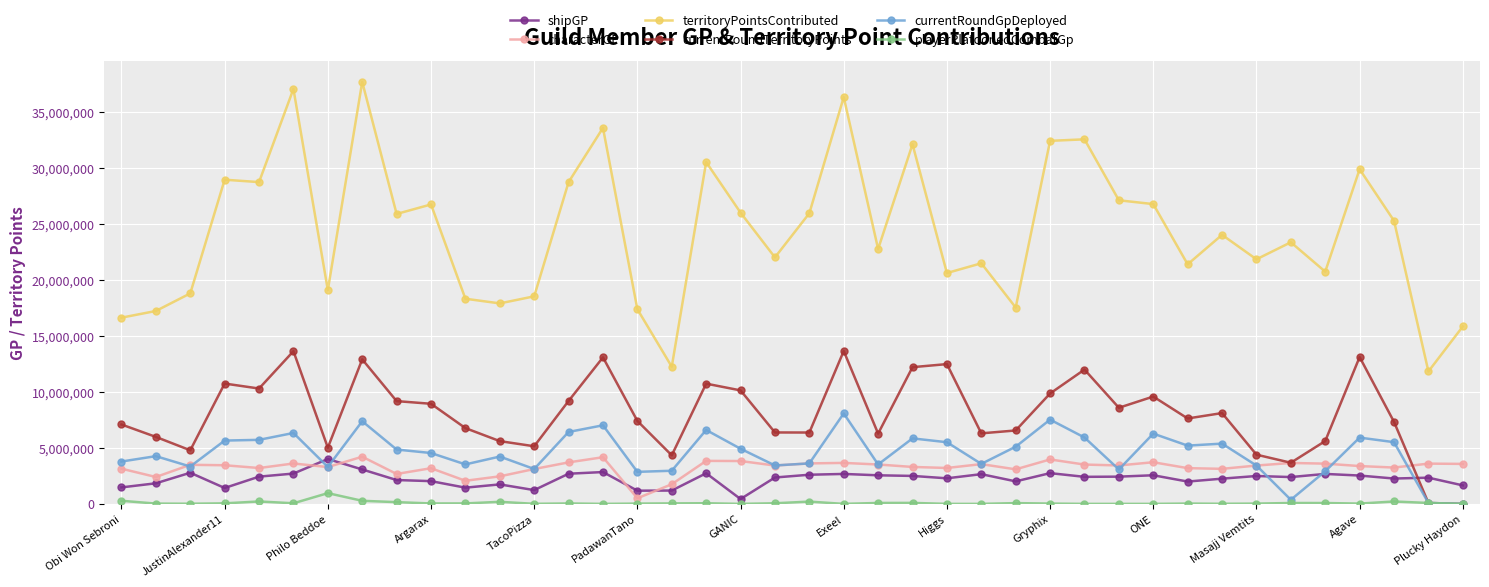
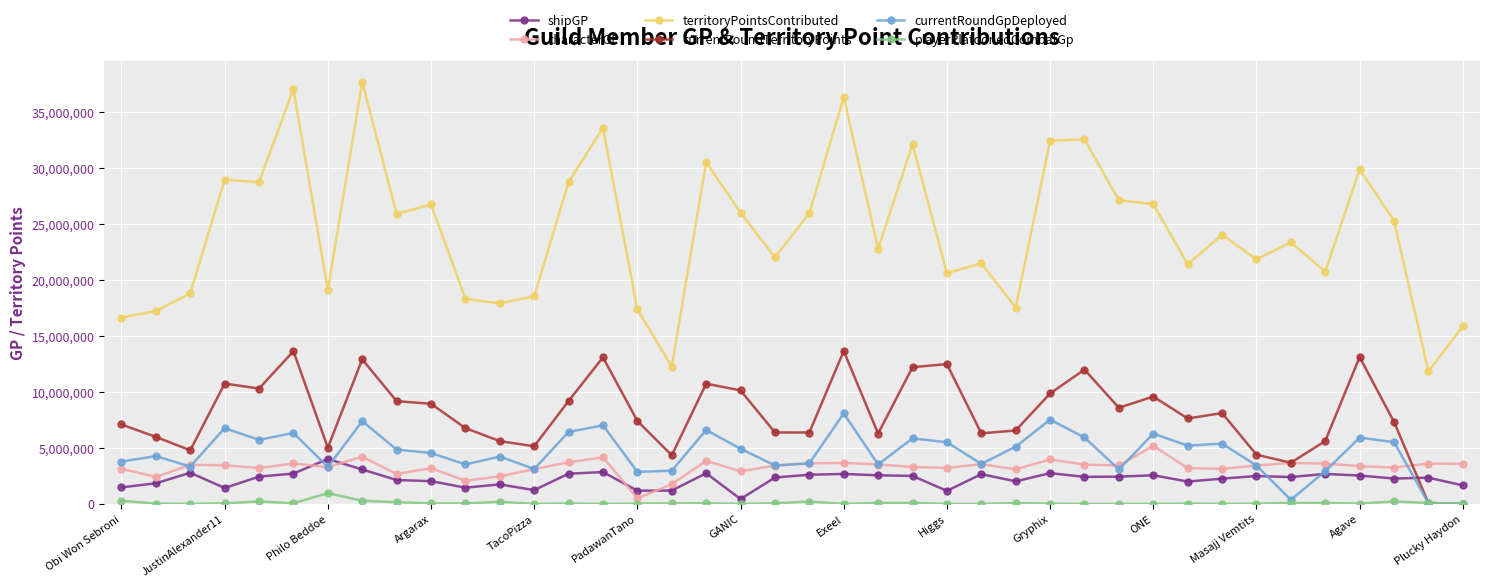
currentRoundGpDeployed, JustinAlexander11: 5,600,000 -> 6,800,000
characterGP, GANIC: 3,800,000 -> 2,900,000
shipGP, Higgs: 2,300,000 -> 1,200,000
characterGP, ONE: 3,700,000 -> 5,200,000
